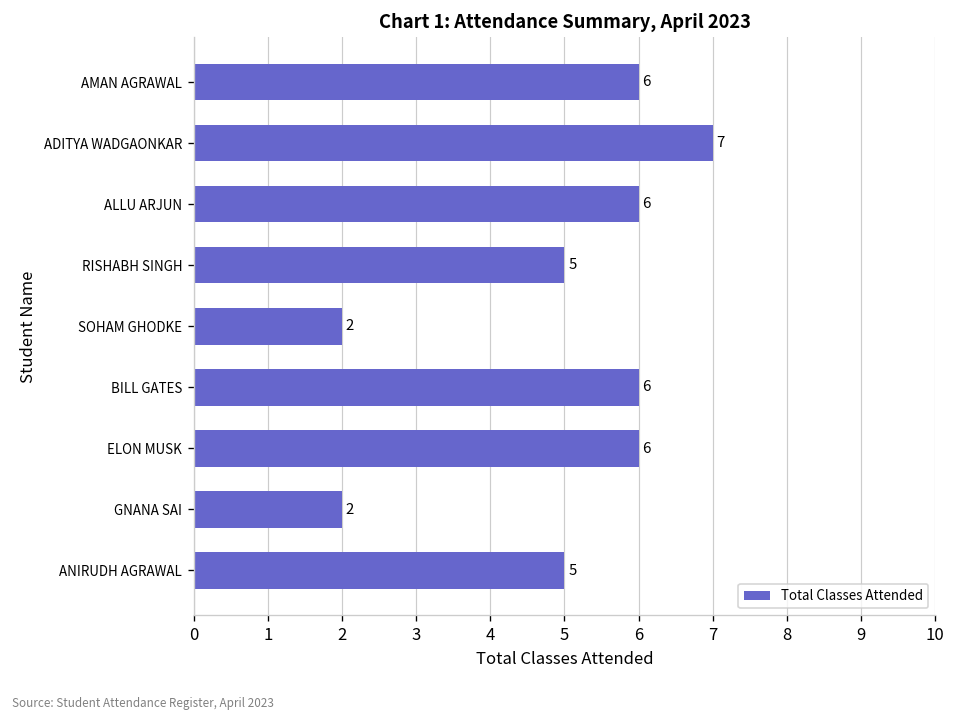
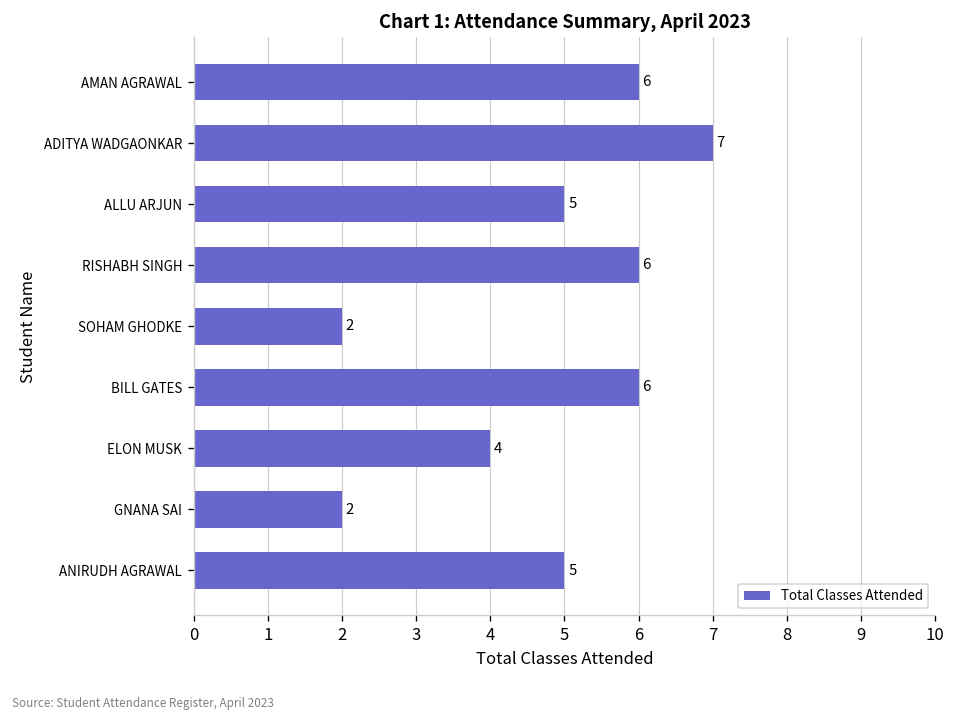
ALLU ARJUN: 6 -> 5
RISHABH SINGH: 5 -> 6
ELON MUSK: 6 -> 4
